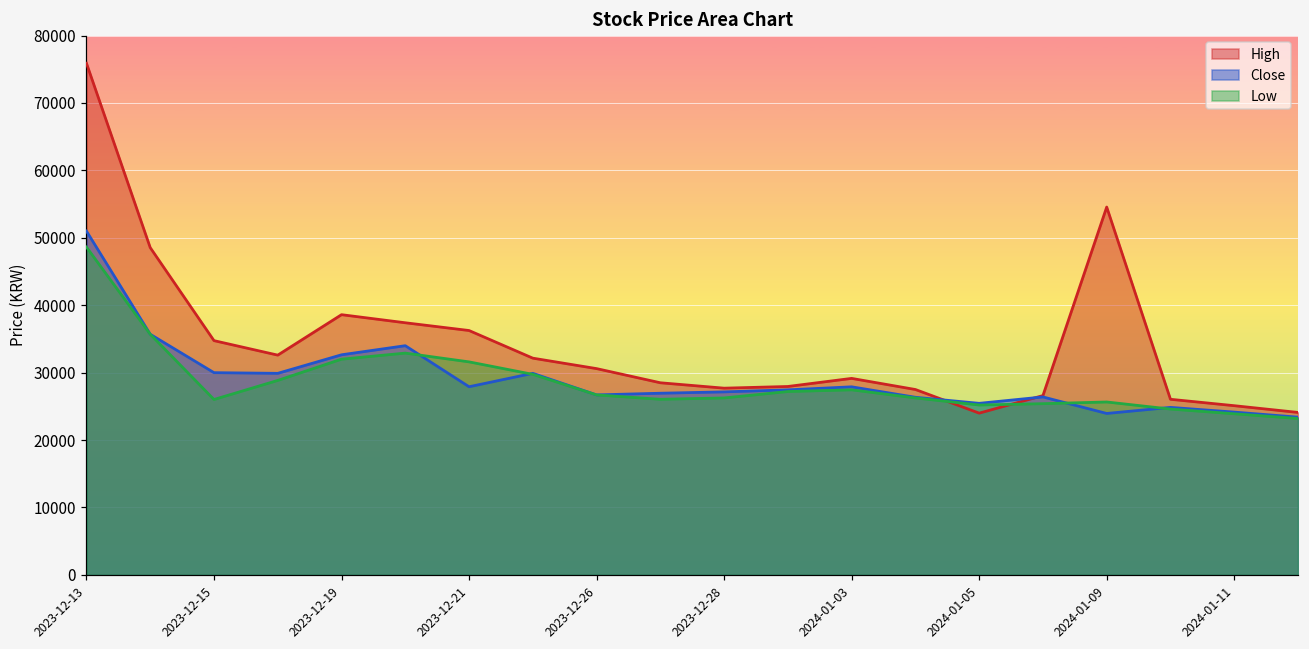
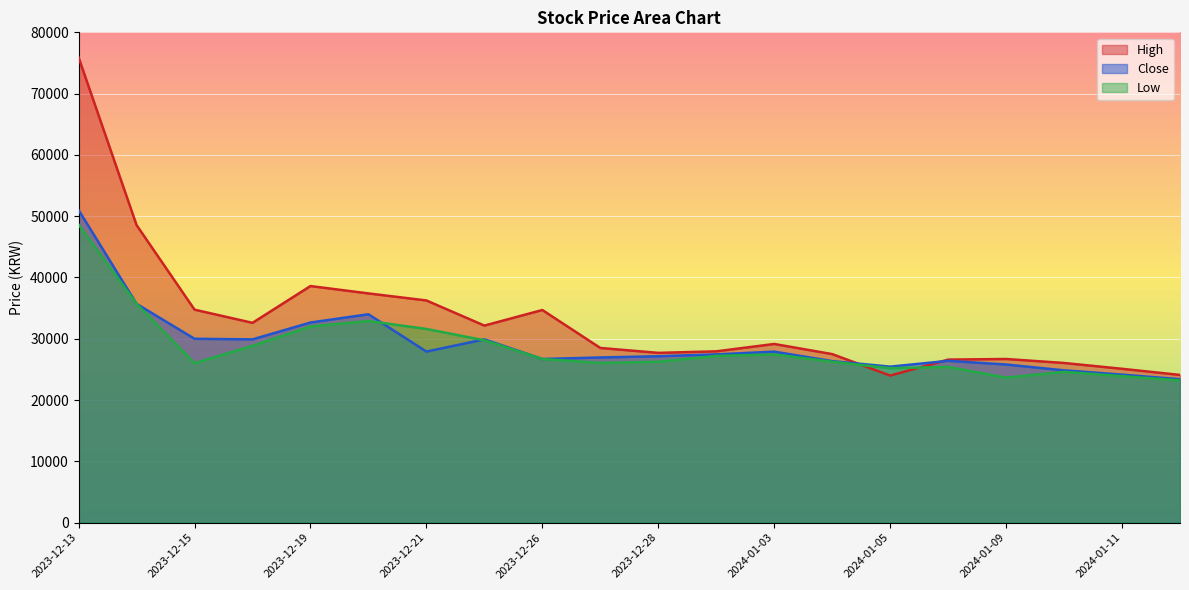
High, 2023-12-26: 31000 -> 35000
High, 2024-01-09: 55000 -> 27000
Close, 2024-01-09: 24000 -> 26000
Low, 2024-01-09: 26000 -> 24000
